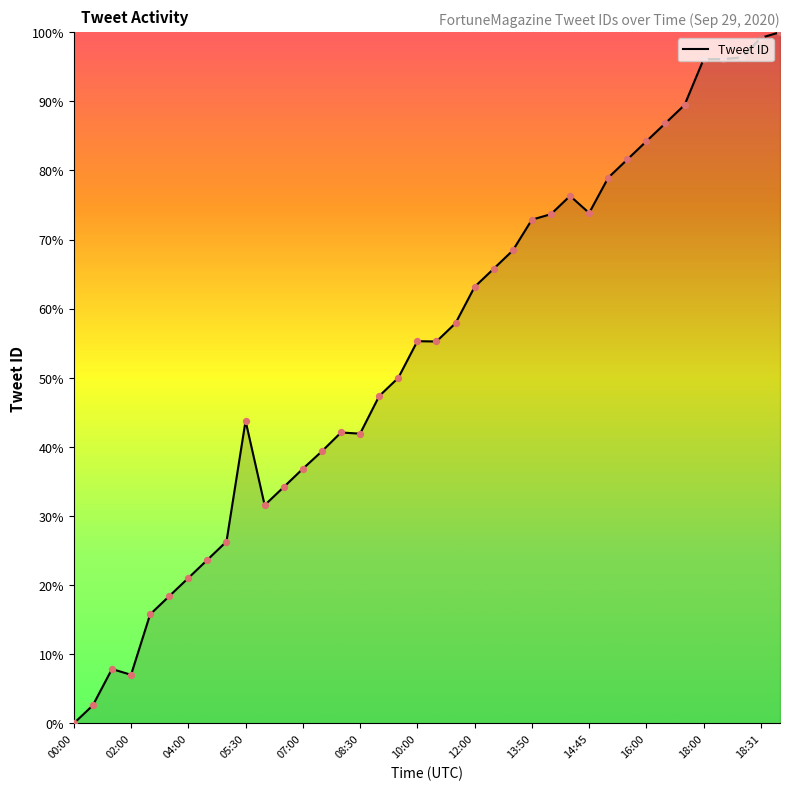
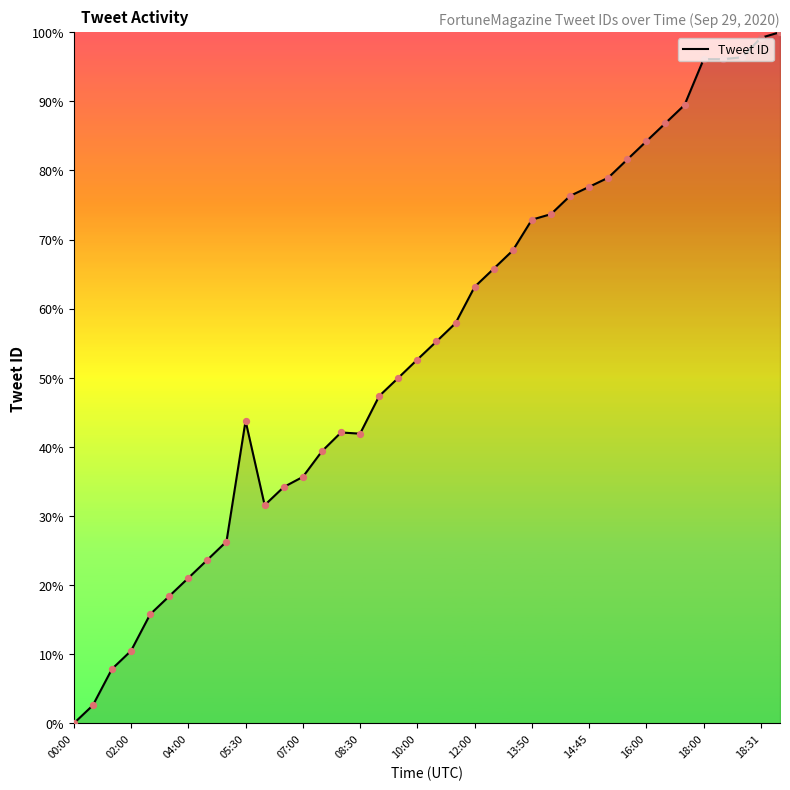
02:00: 7% -> 11%
07:00: 37% -> 36%
10:00: 55% -> 53%
14:45: 74% -> 78%
